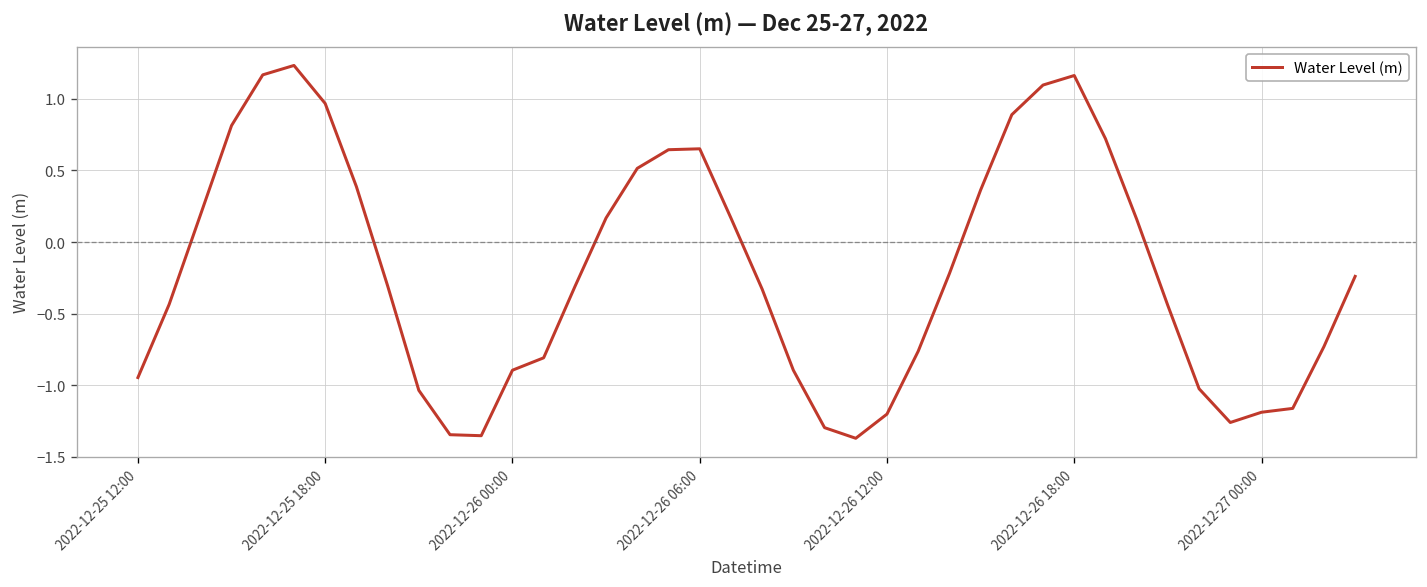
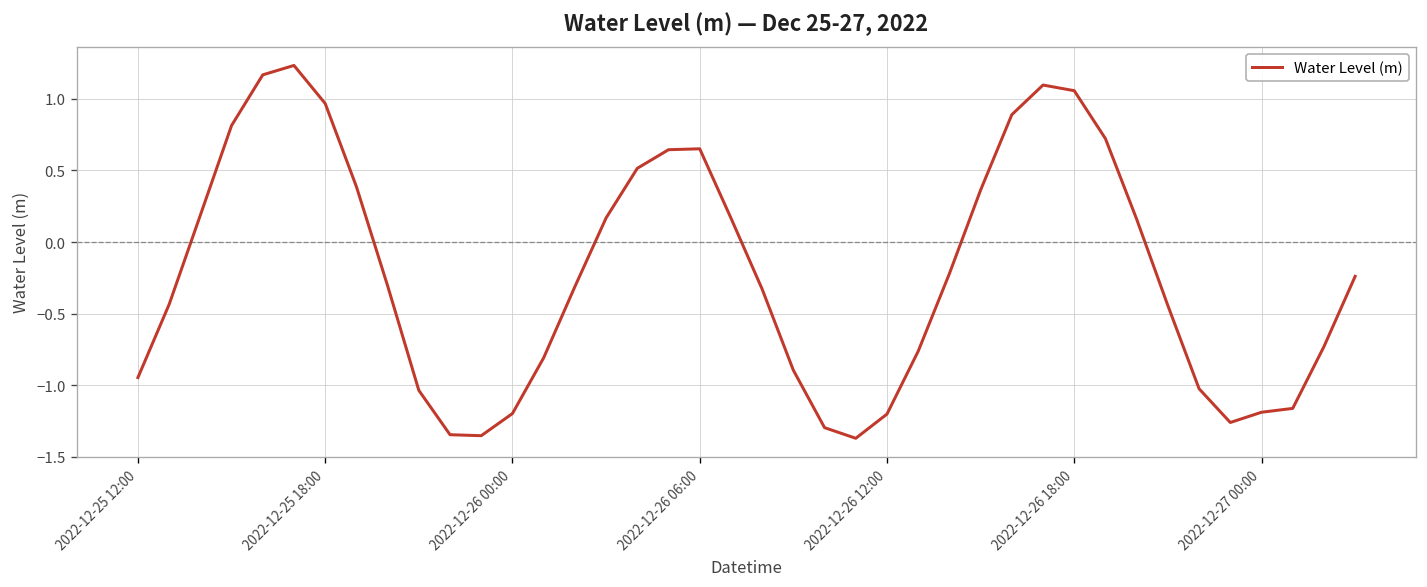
2022-12-26 00:00: -0.90 -> -1.20
2022-12-26 18:00: 1.16 -> 1.06
